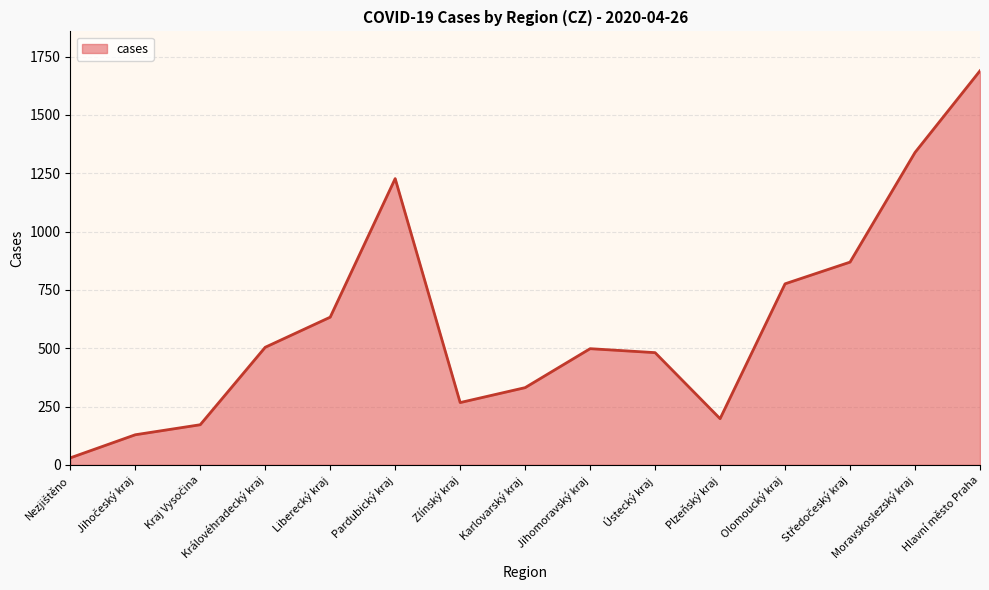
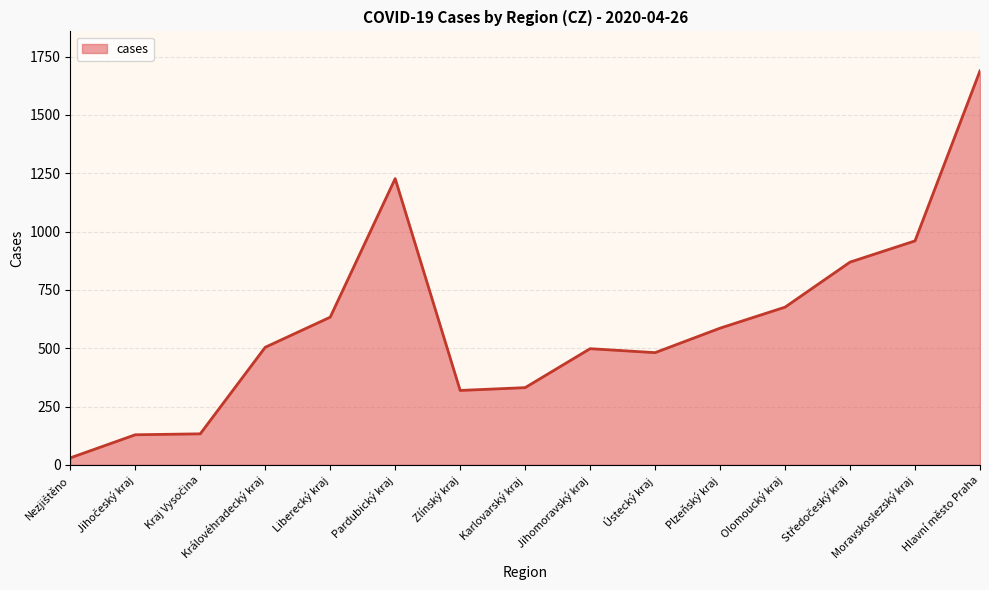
Kraj Vysočina: 170 -> 130
Zlínský kraj: 270 -> 320
Plzeňský kraj: 200 -> 590
Olomoucký kraj: 780 -> 680
Moravskoslezský kraj: 1340 -> 960
